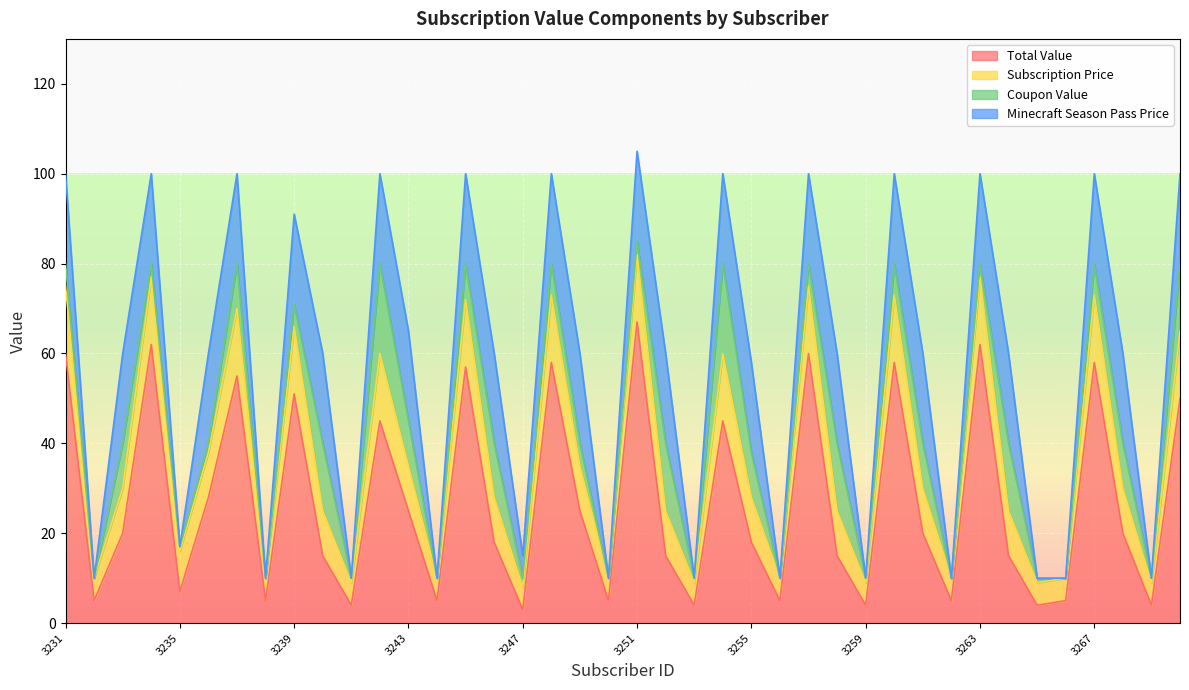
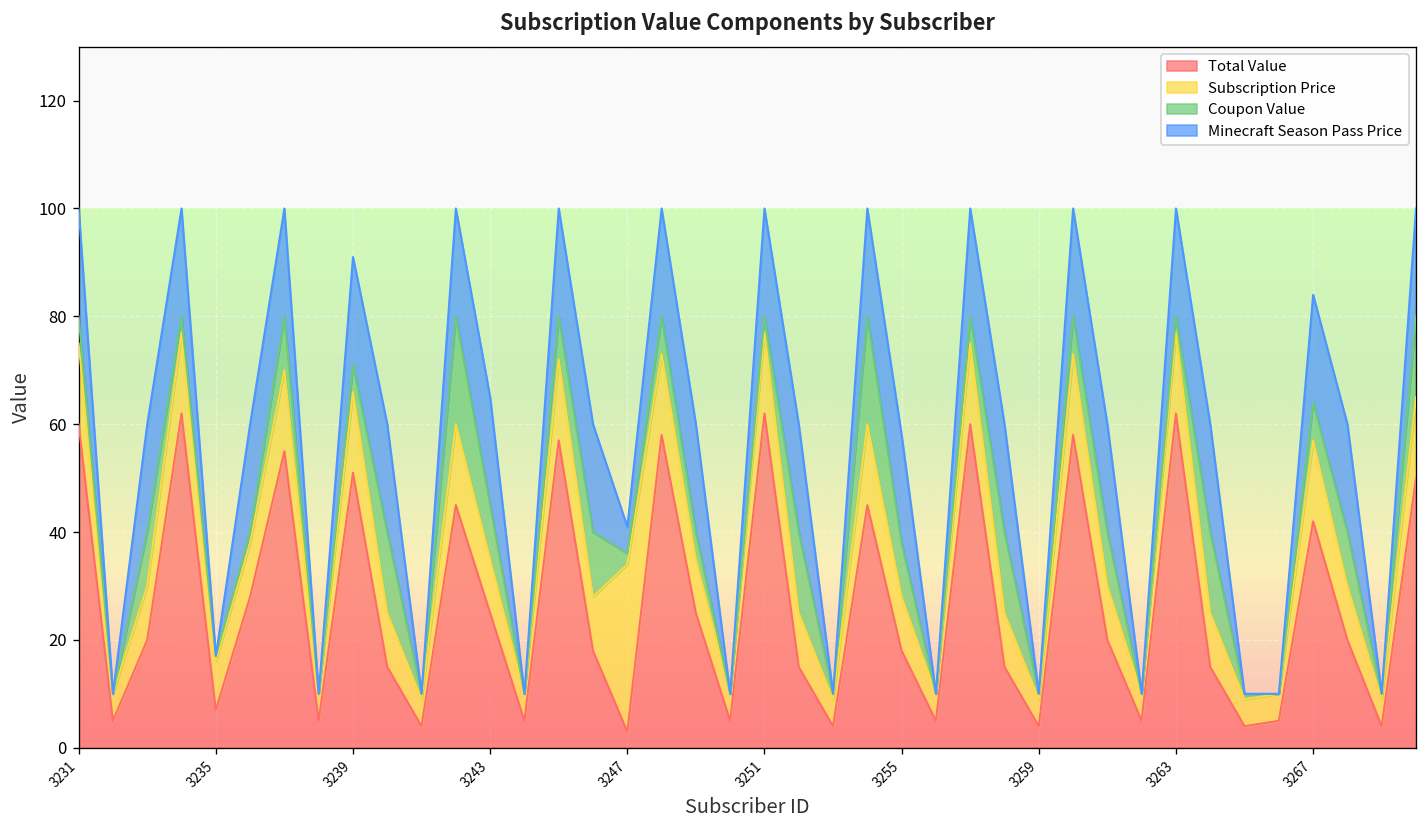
Subscription Price, 3247: 5 -> 31
Total Value, 3251: 67 -> 62
Total Value, 3267: 58 -> 42
